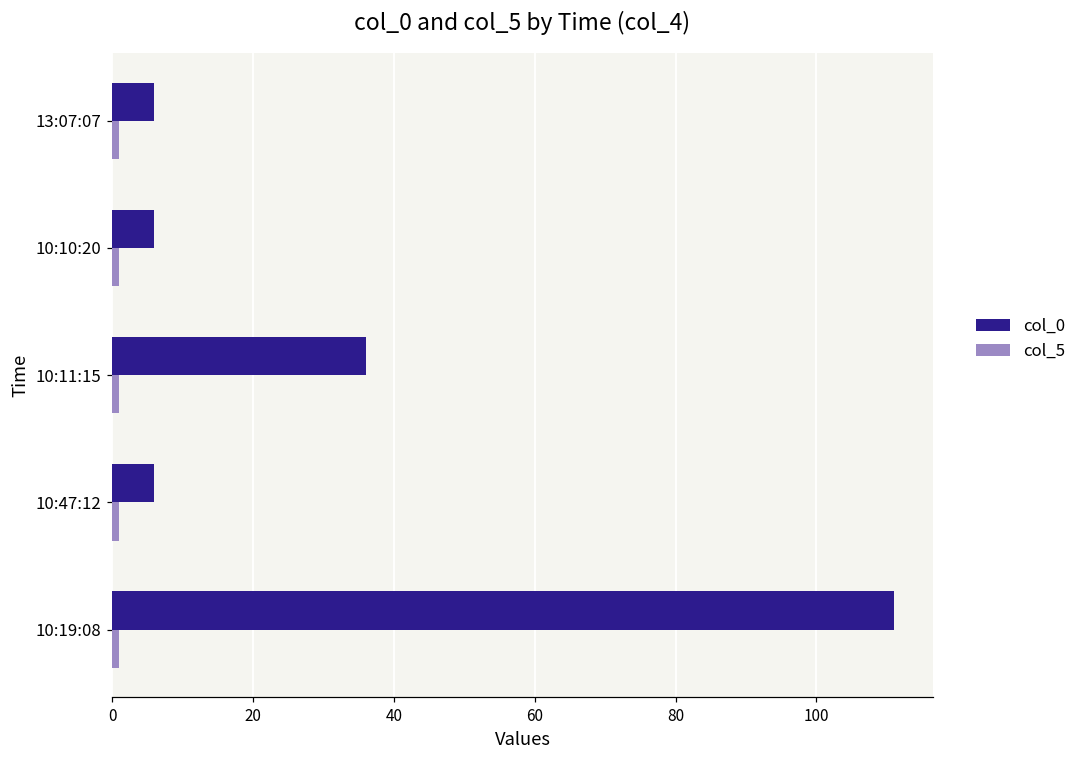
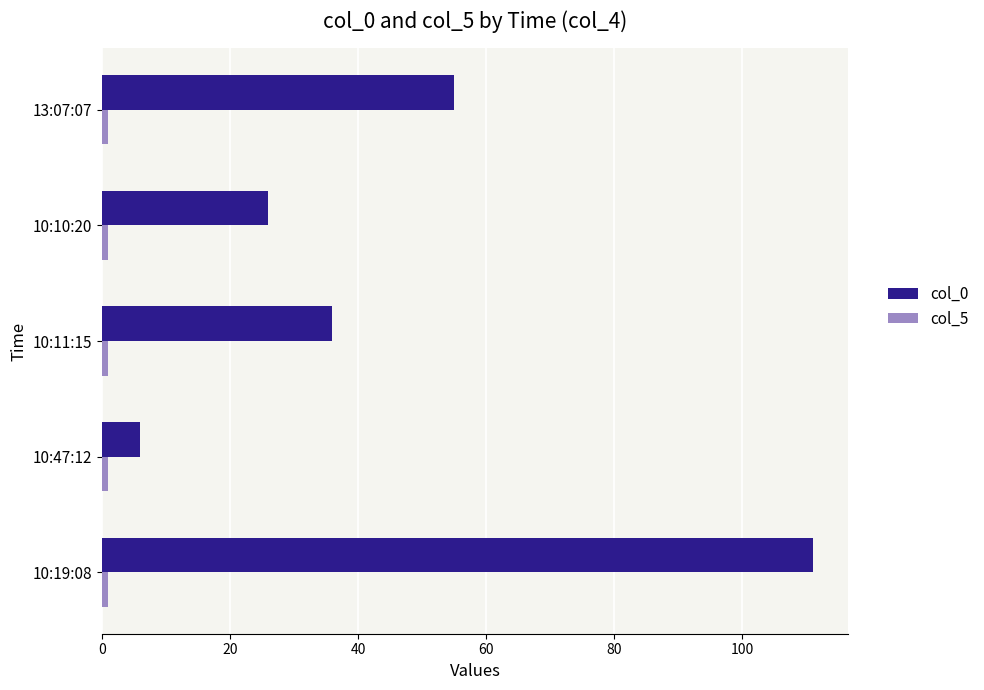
col_0, 13:07:07: 6 -> 55
col_0, 10:10:20: 6 -> 26
